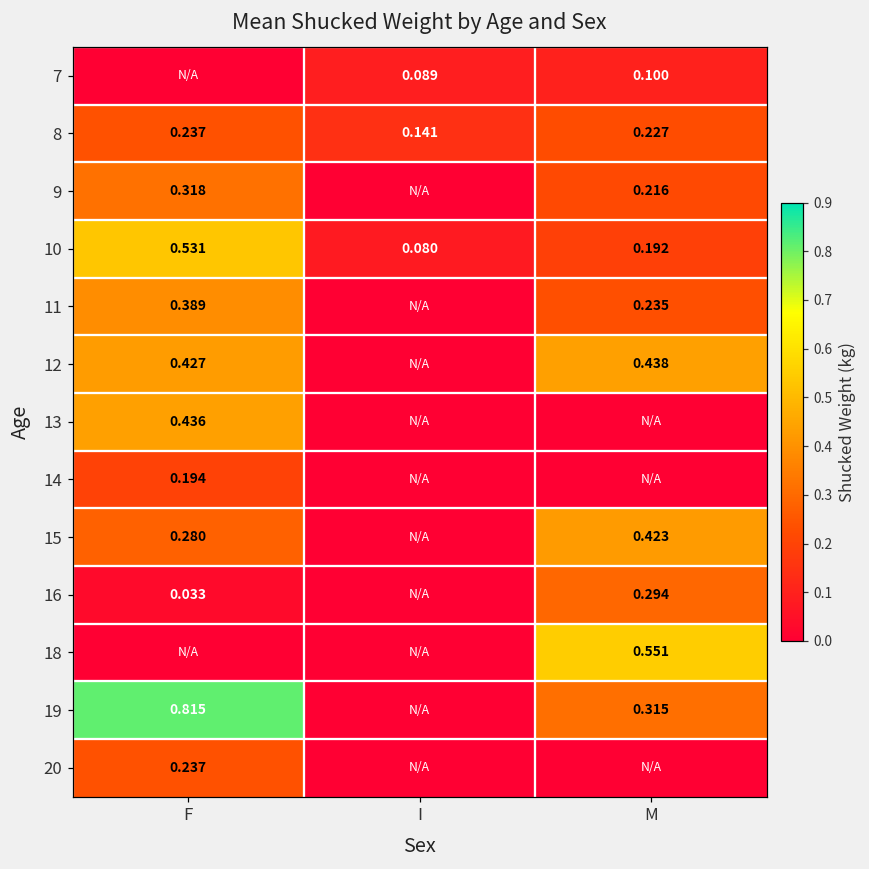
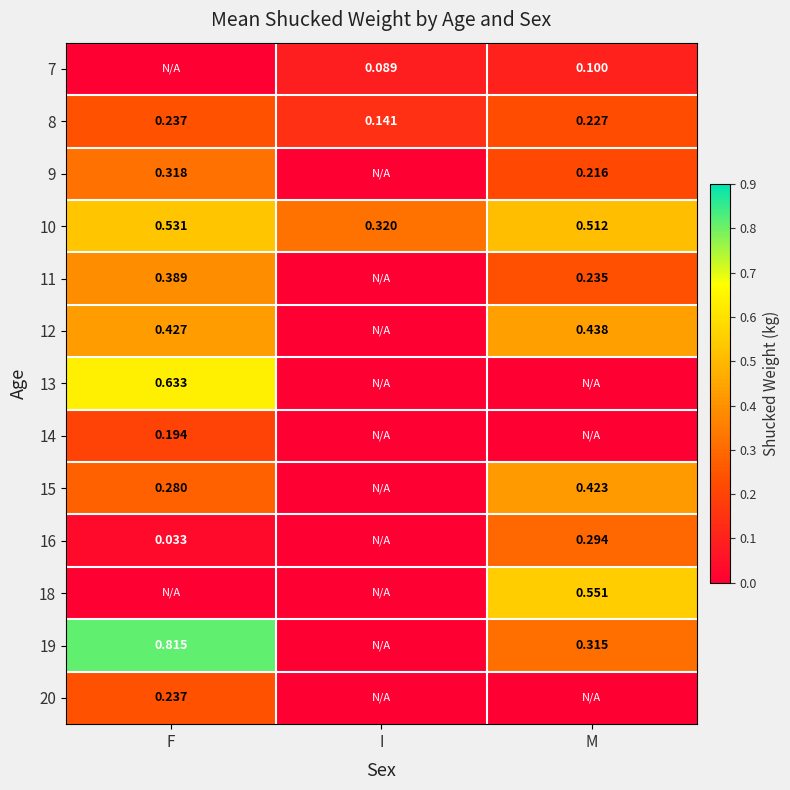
10, I: 0.080 -> 0.320
10, M: 0.192 -> 0.512
13, F: 0.436 -> 0.633
